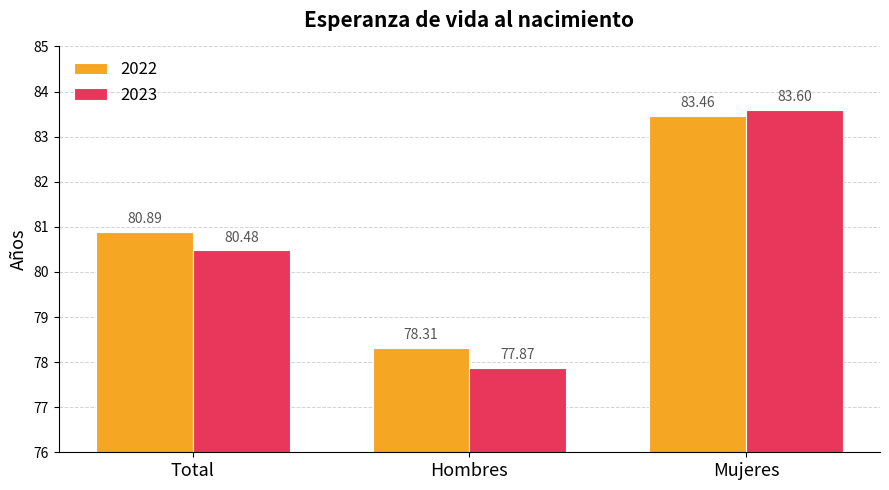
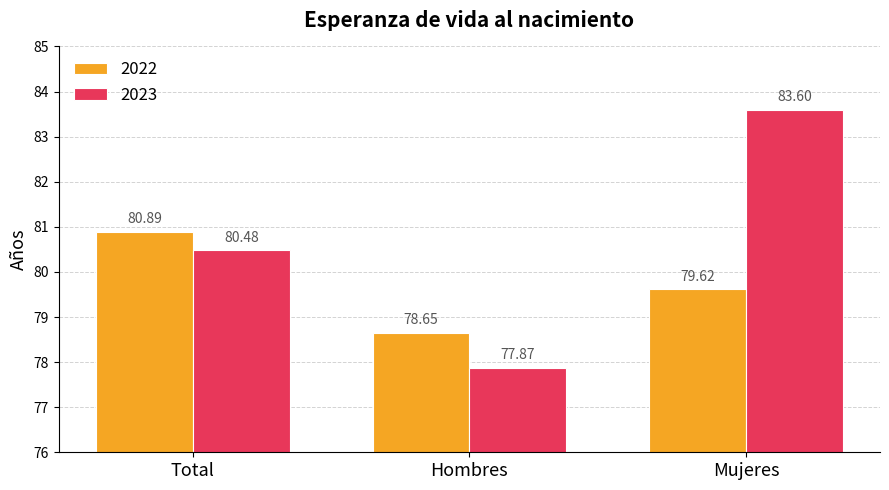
2022, Hombres: 78.31 -> 78.65
2022, Mujeres: 83.46 -> 79.62
